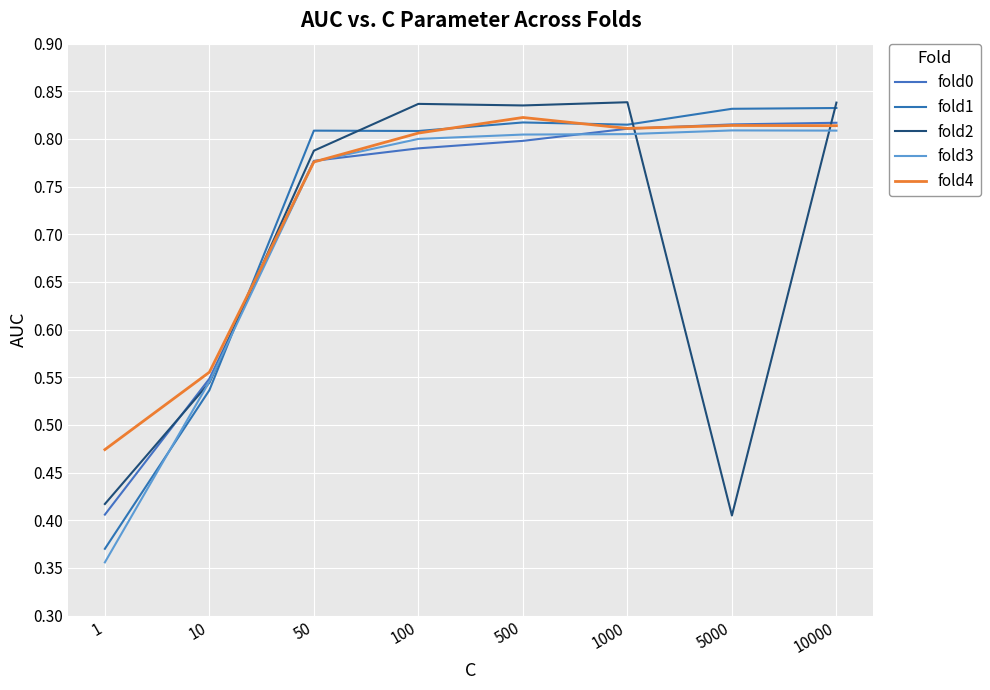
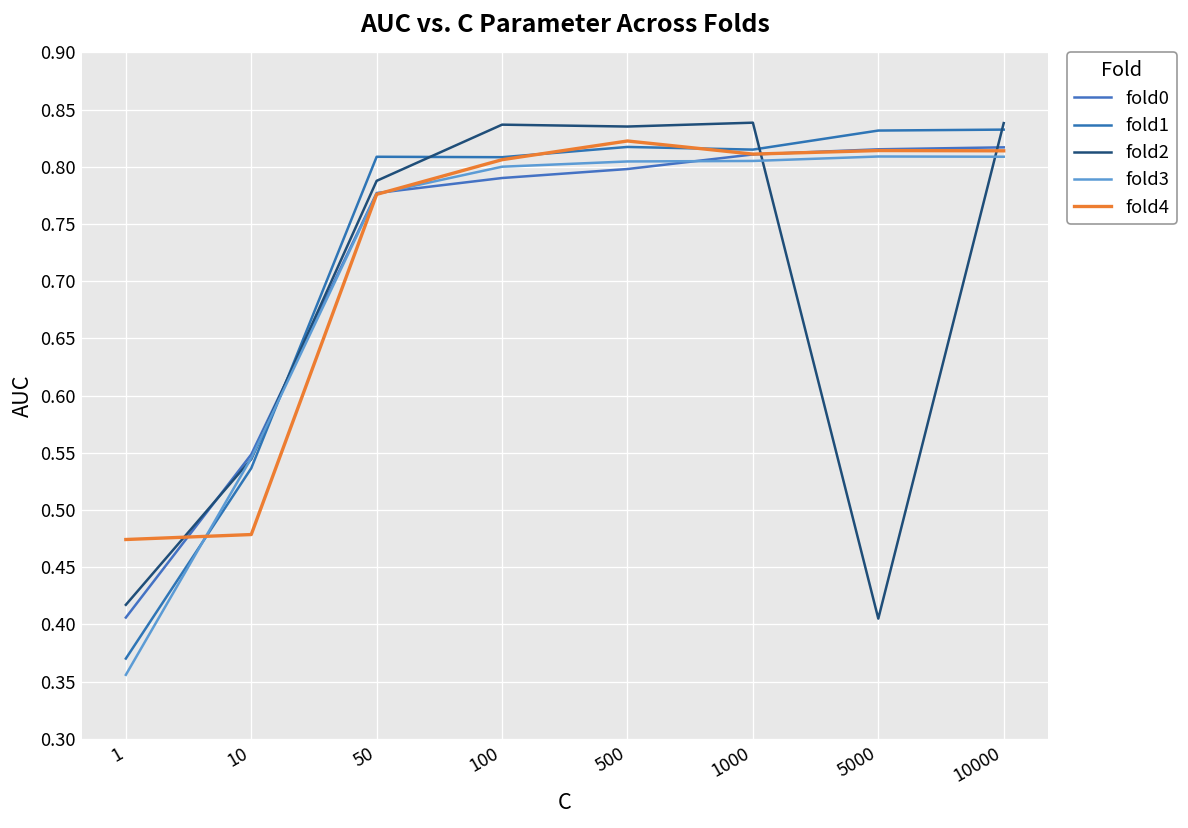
fold4, 10: 0.56 -> 0.48
